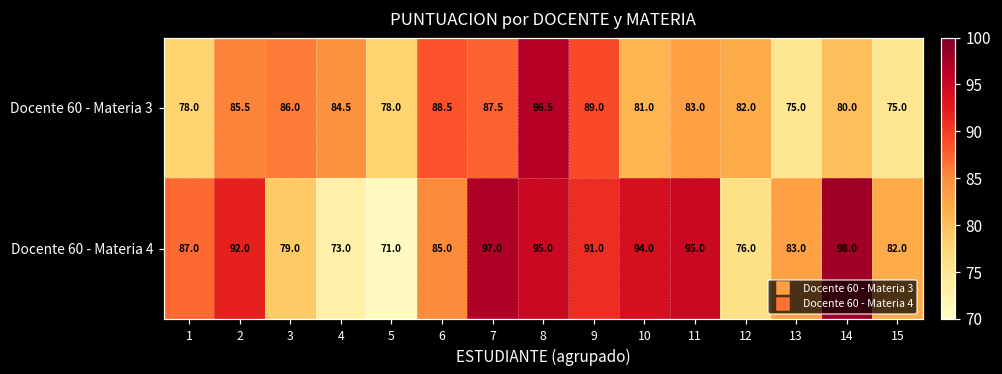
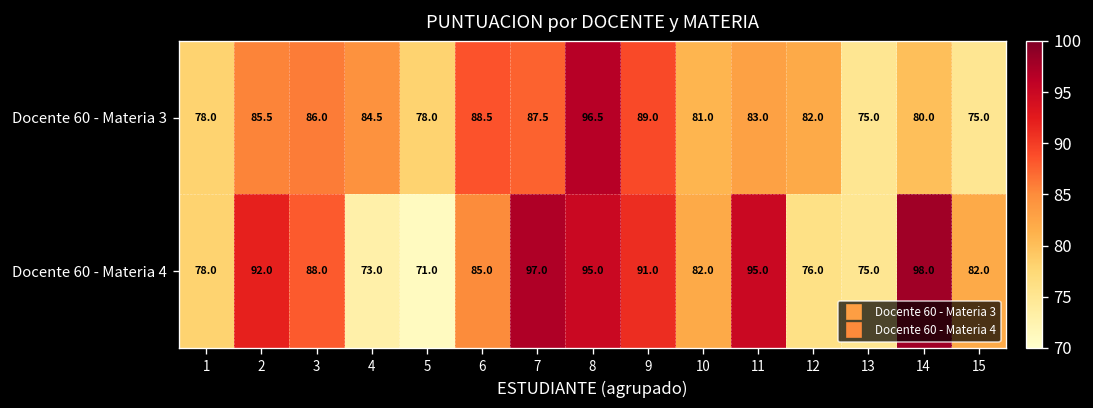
Docente 60 - Materia 4, 1: 87.0 -> 78.0
Docente 60 - Materia 4, 3: 79.0 -> 88.0
Docente 60 - Materia 4, 10: 94.0 -> 82.0
Docente 60 - Materia 4, 13: 83.0 -> 75.0
